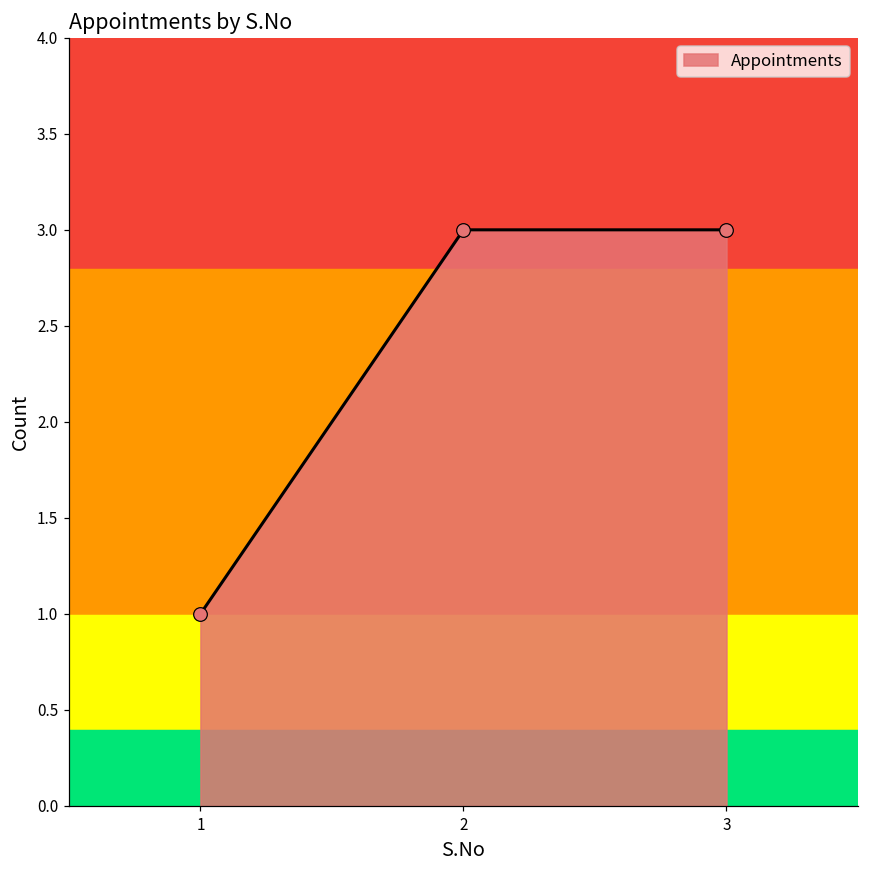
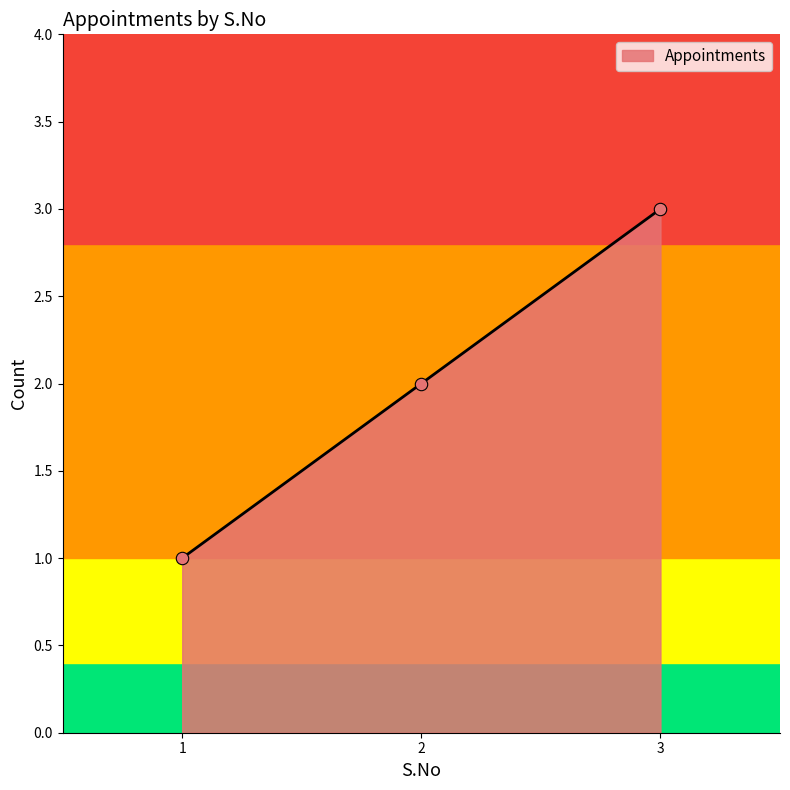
2: 3 -> 2
